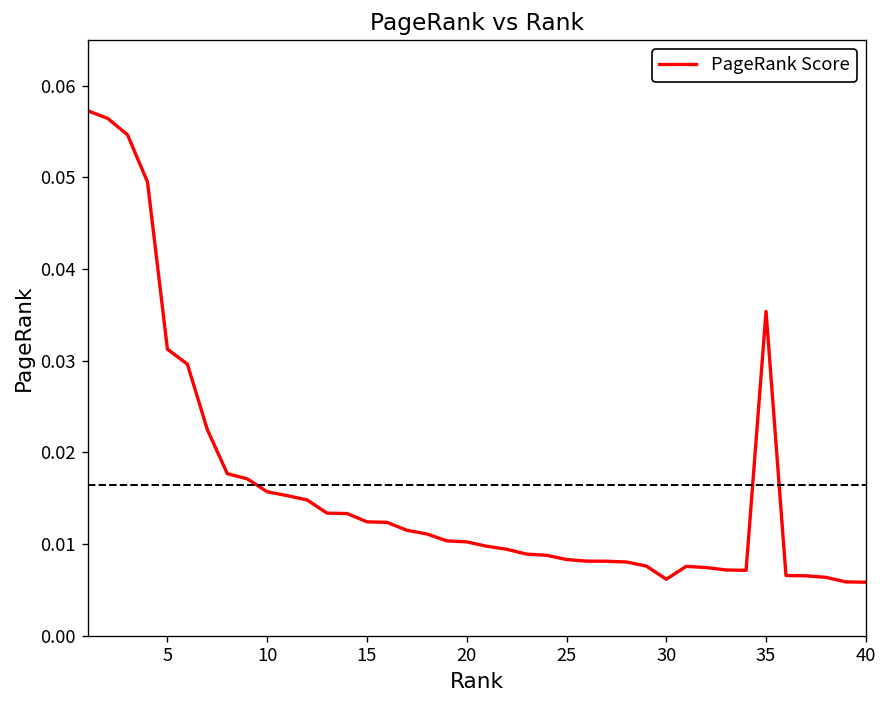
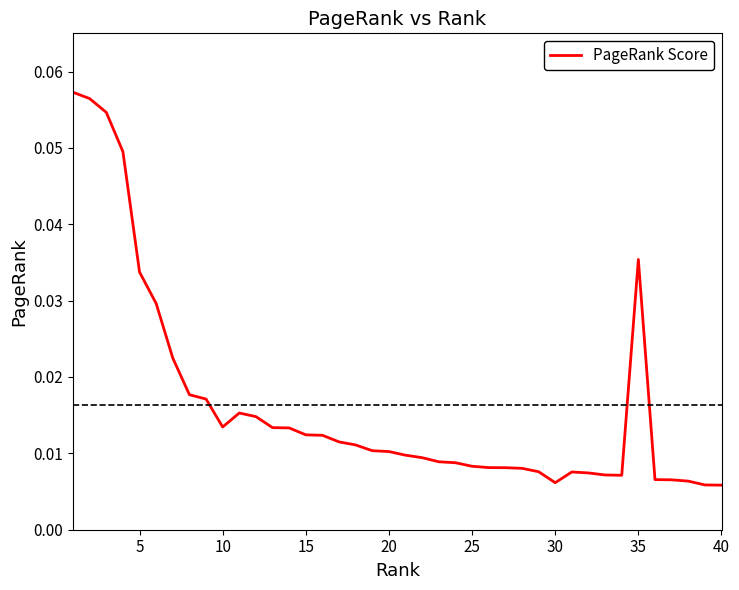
5: 0.031 -> 0.034
10: 0.016 -> 0.013
